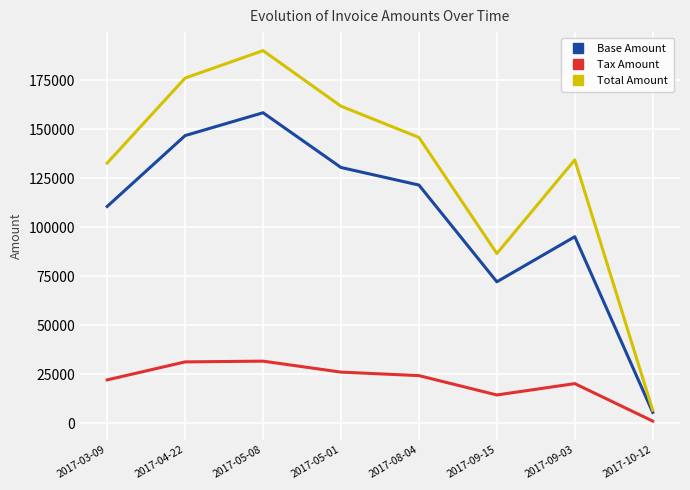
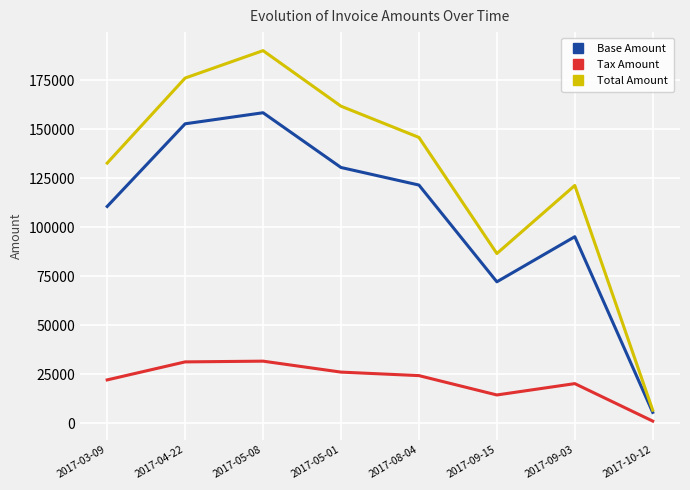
Base Amount, 2017-04-22: 147000 -> 153000
Total Amount, 2017-09-03: 134000 -> 121000
